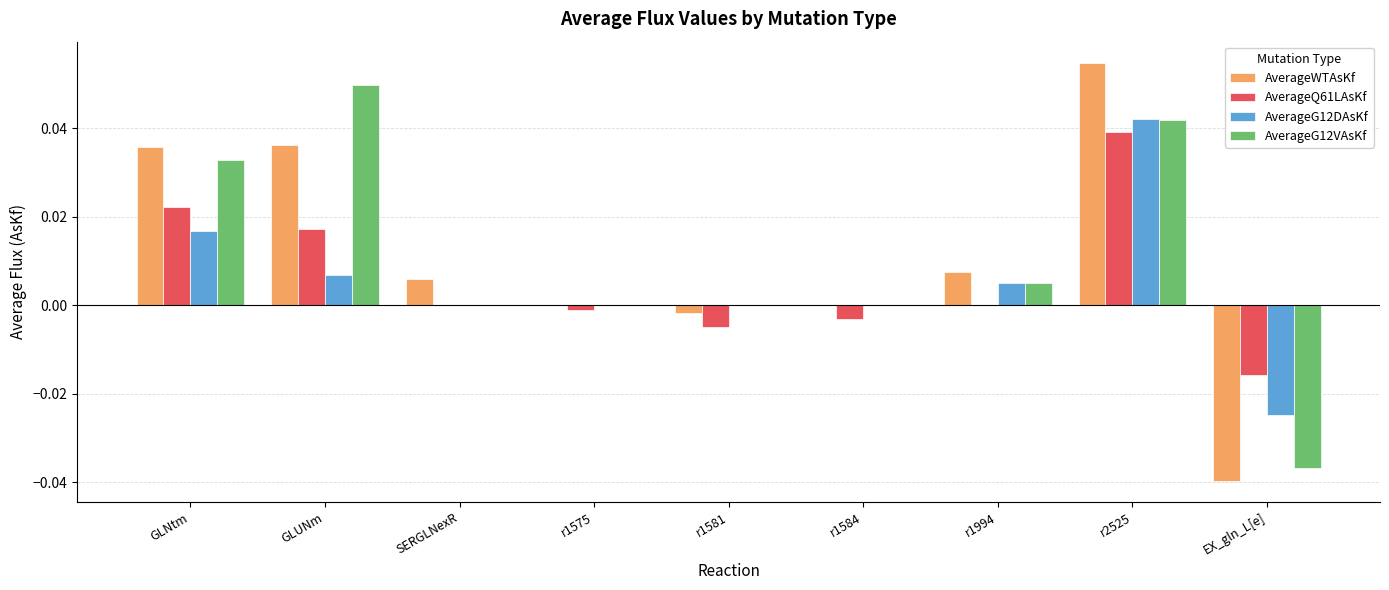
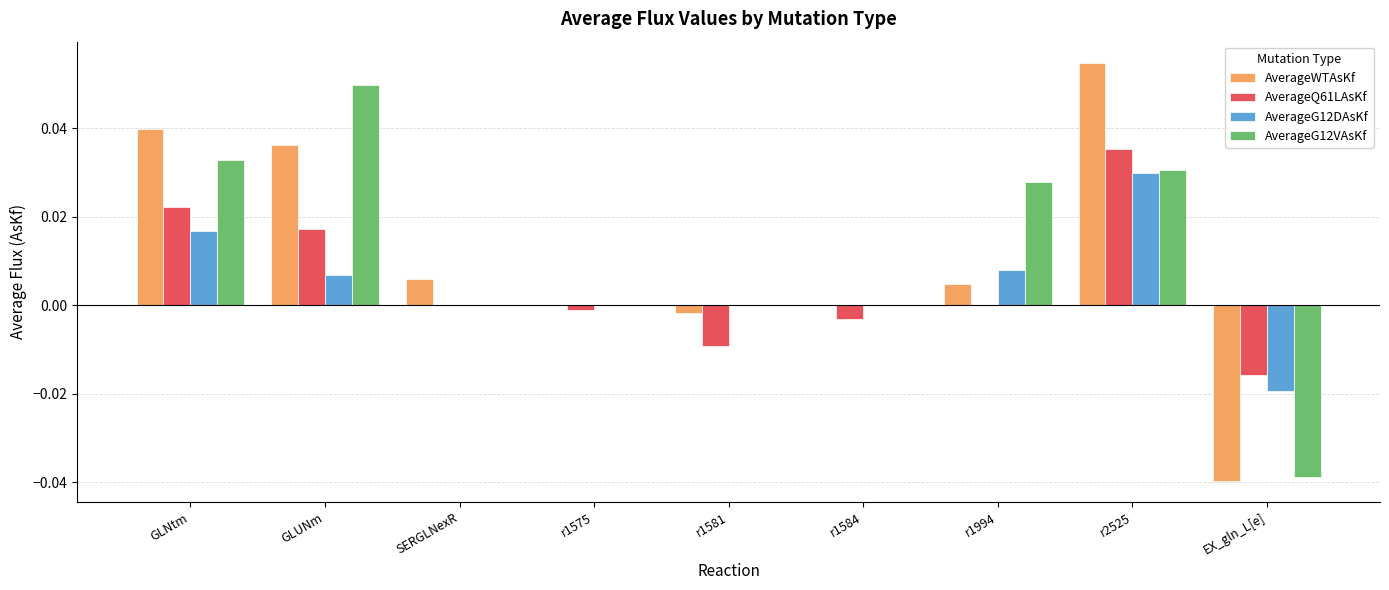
AverageWTAsKf, GLNtm: 0.036 -> 0.040
AverageQ61LAsKf, r1581: -0.005 -> -0.009
AverageWTAsKf, r1994: 0.007 -> 0.005
AverageG12DAsKf, r1994: 0.005 -> 0.008
AverageG12VAsKf, r1994: 0.005 -> 0.028
AverageQ61LAsKf, r2525: 0.039 -> 0.035
AverageG12DAsKf, r2525: 0.042 -> 0.030
AverageG12VAsKf, r2525: 0.042 -> 0.031
AverageG12DAsKf, EX_gln_L[e]: -0.025 -> -0.019
AverageG12VAsKf, EX_gln_L[e]: -0.037 -> -0.039
